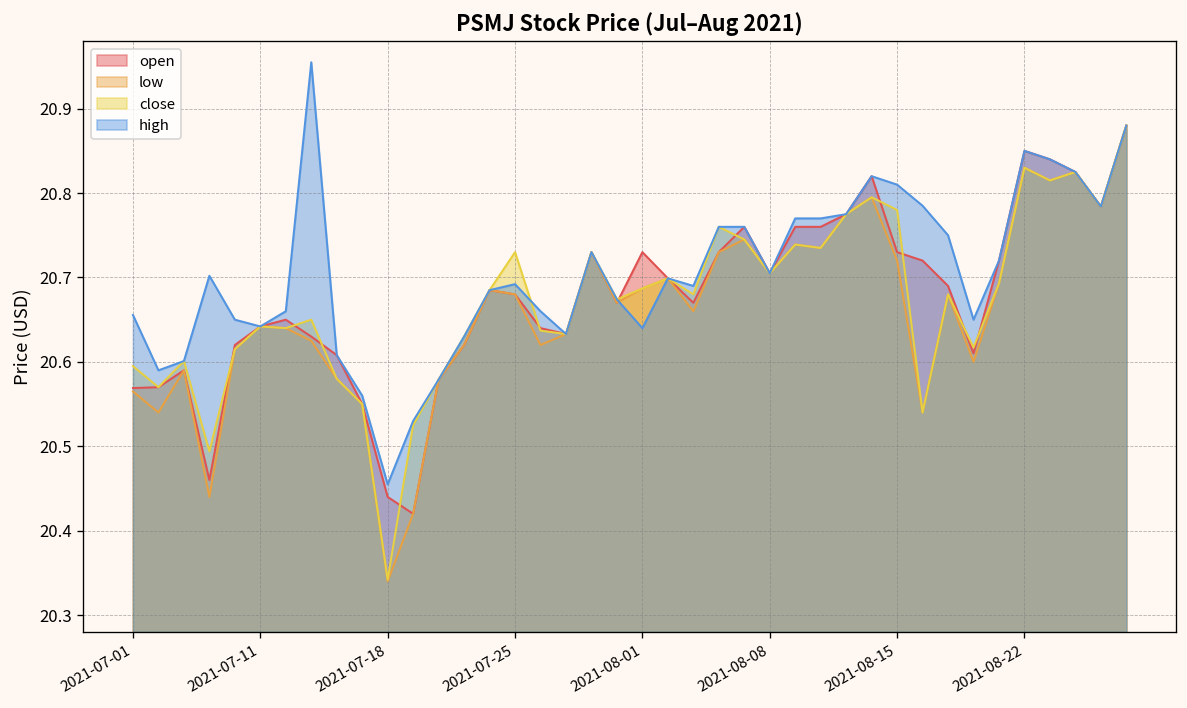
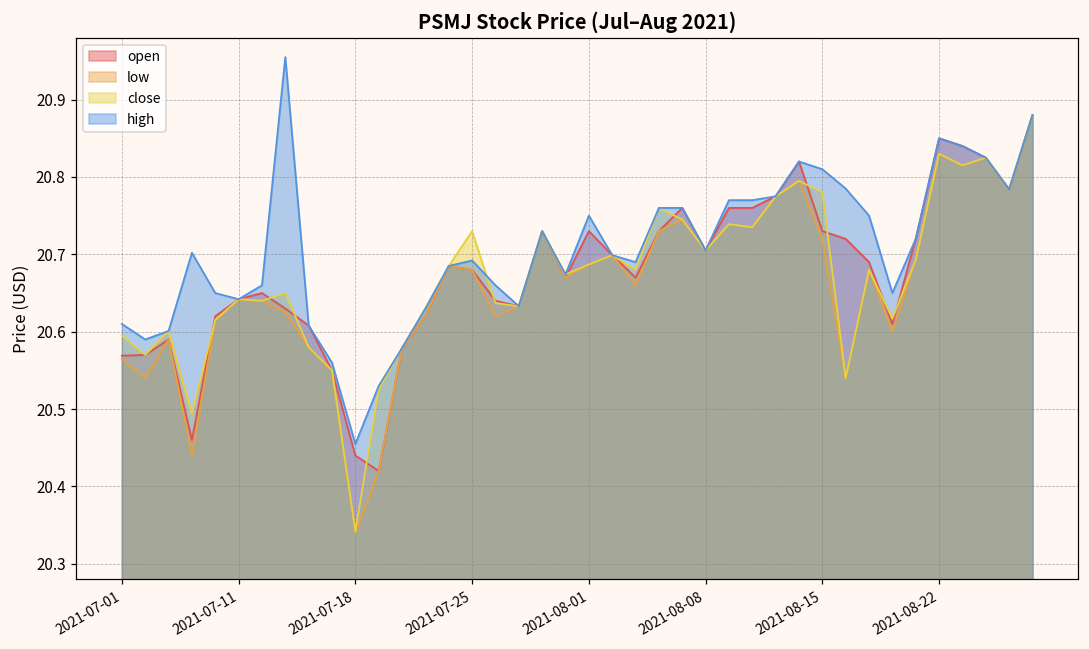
high, 2021-07-01: 20.66 -> 20.61
high, 2021-08-01: 20.64 -> 20.75
